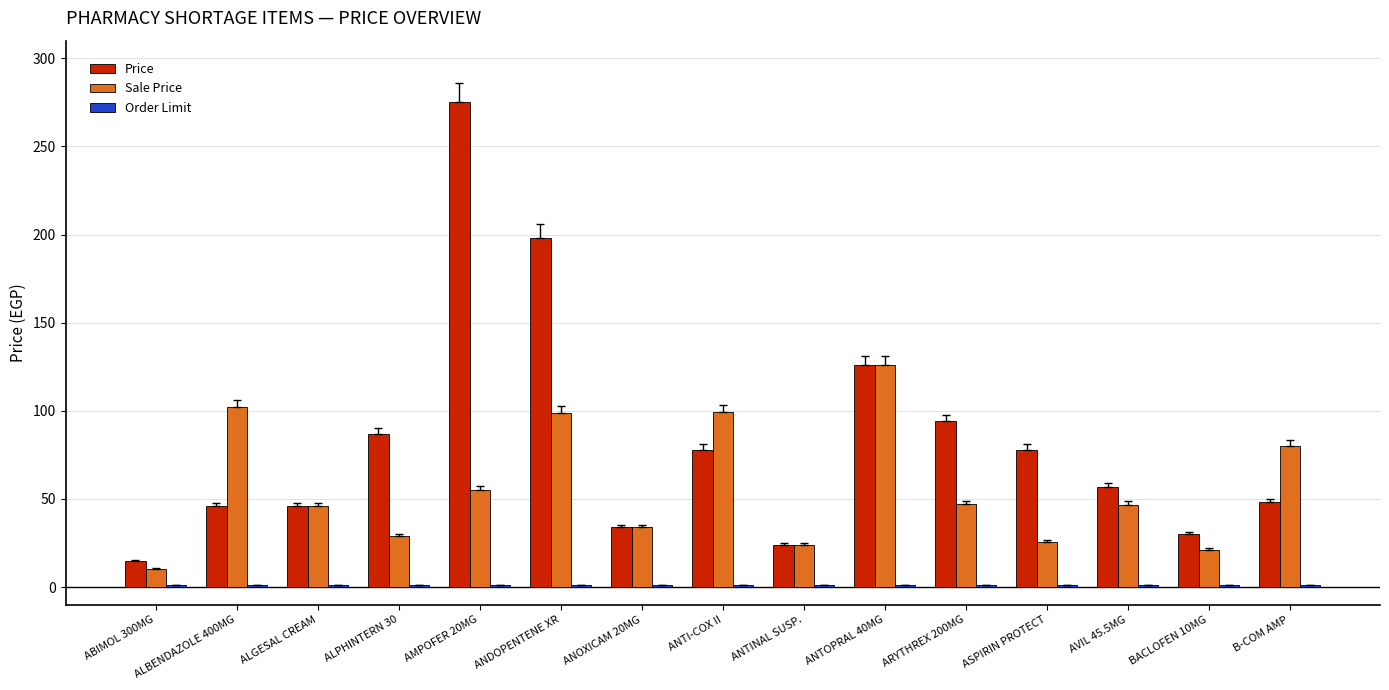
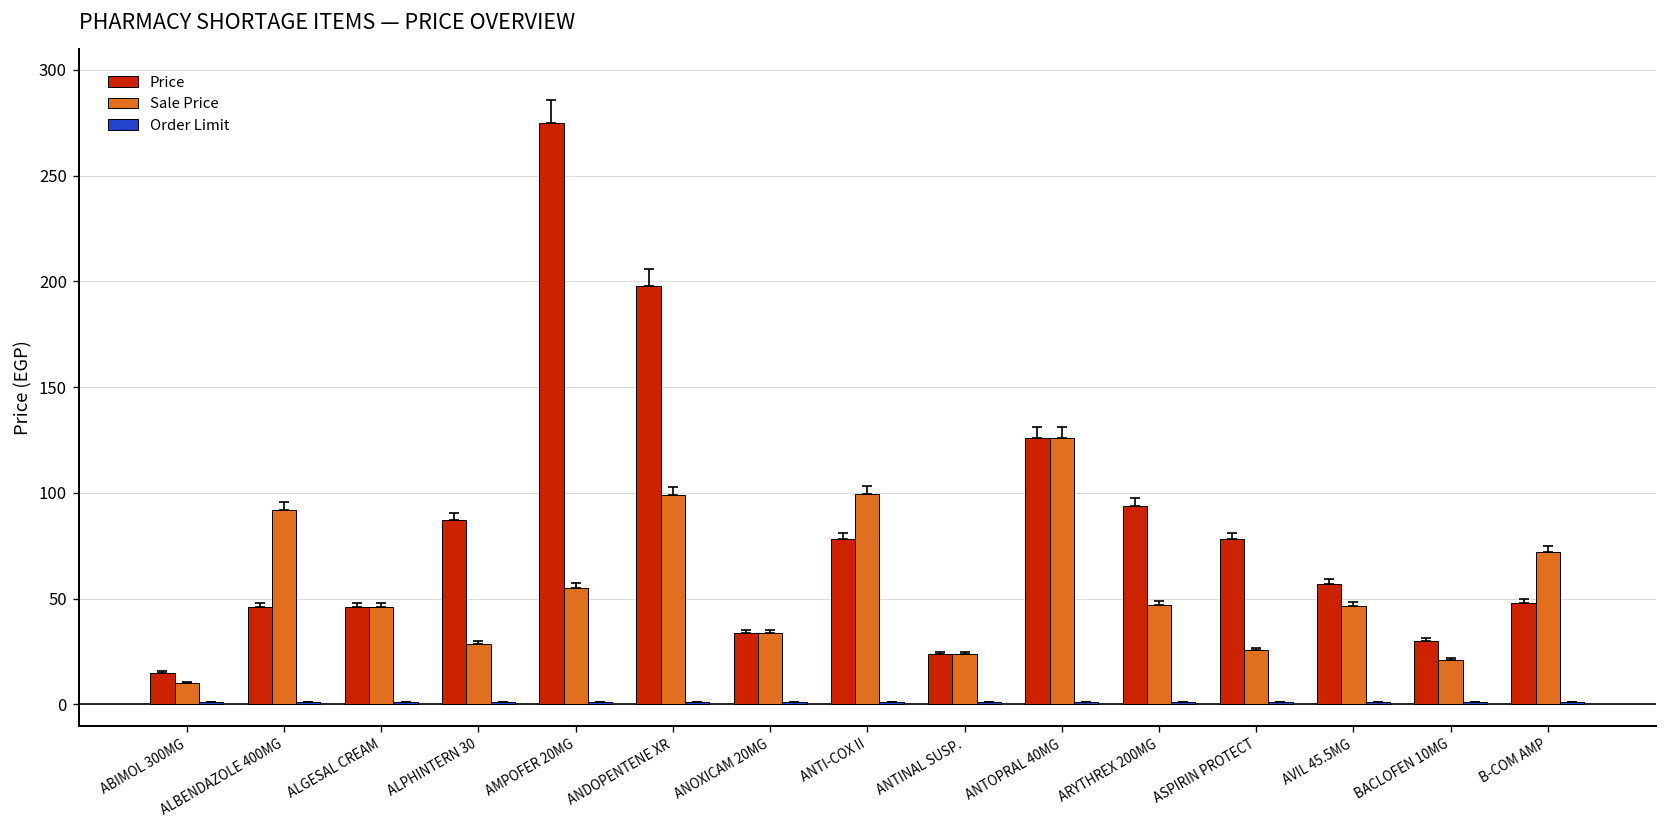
Sale Price, ALBENDAZOLE 400MG: 102 -> 92
Sale Price, B-COM AMP: 80 -> 72
